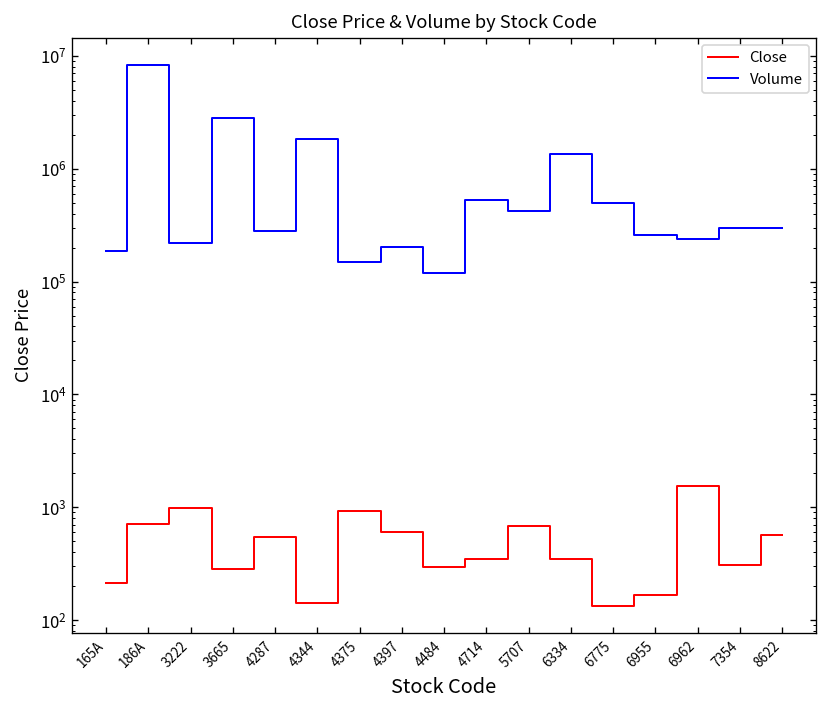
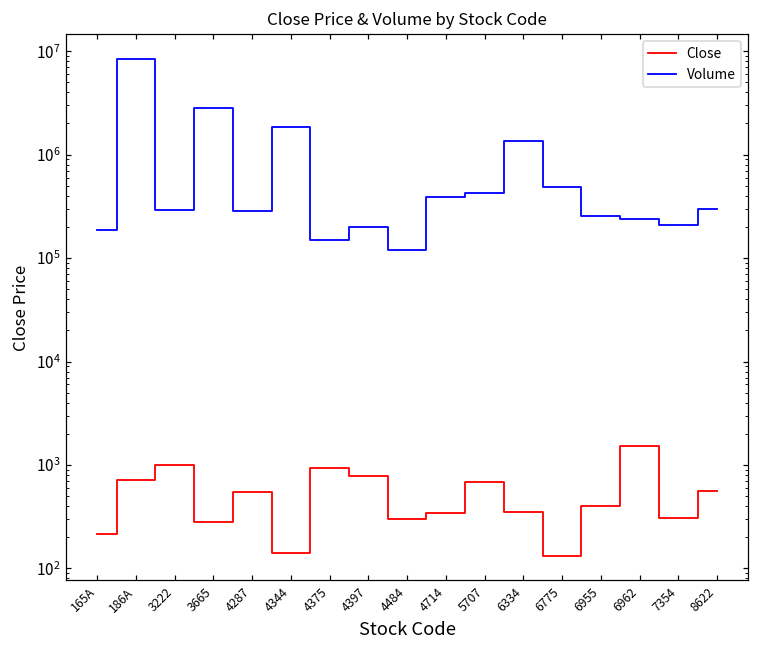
Volume, 3222: 220000 -> 290000
Close, 4397: 600 -> 800
Volume, 4714: 500000 -> 390000
Close, 6955: 170 -> 400
Volume, 7354: 300000 -> 210000
